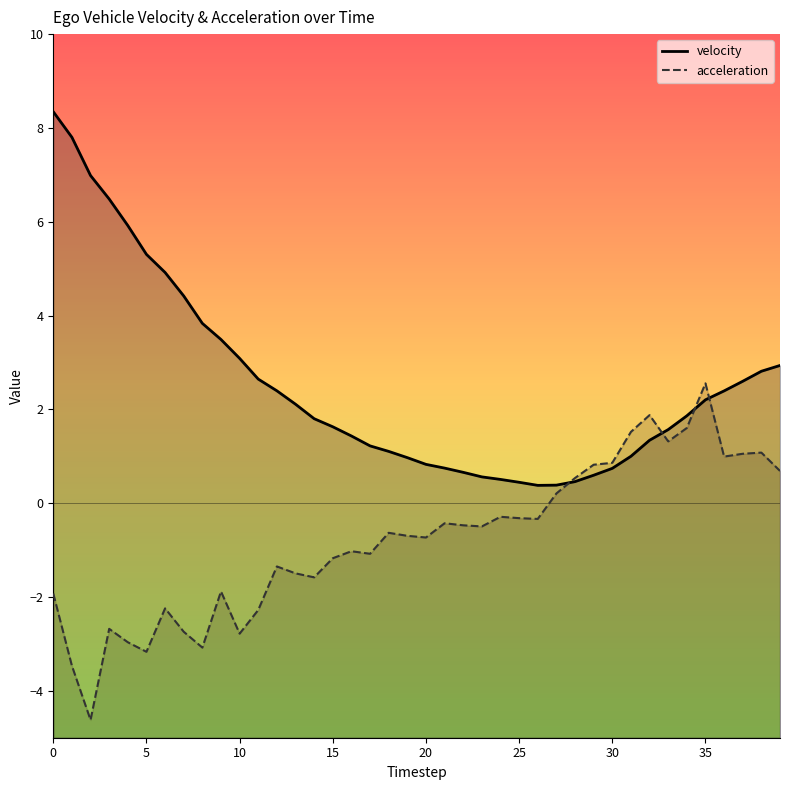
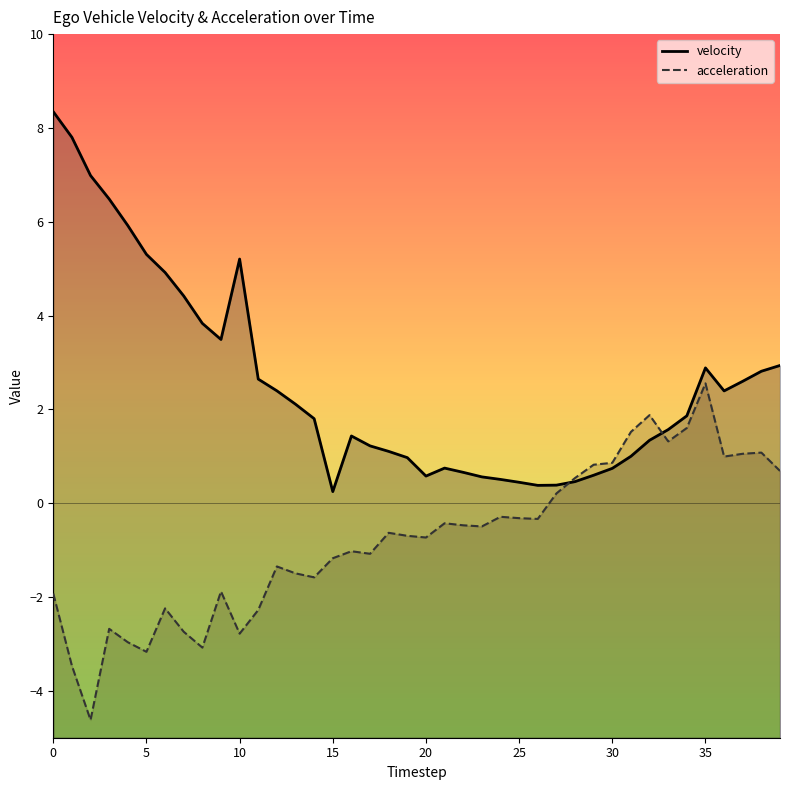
velocity, 10: 3.1 -> 5.2
velocity, 15: 1.6 -> 0.2
velocity, 20: 0.8 -> 0.6
velocity, 35: 2.2 -> 2.9
